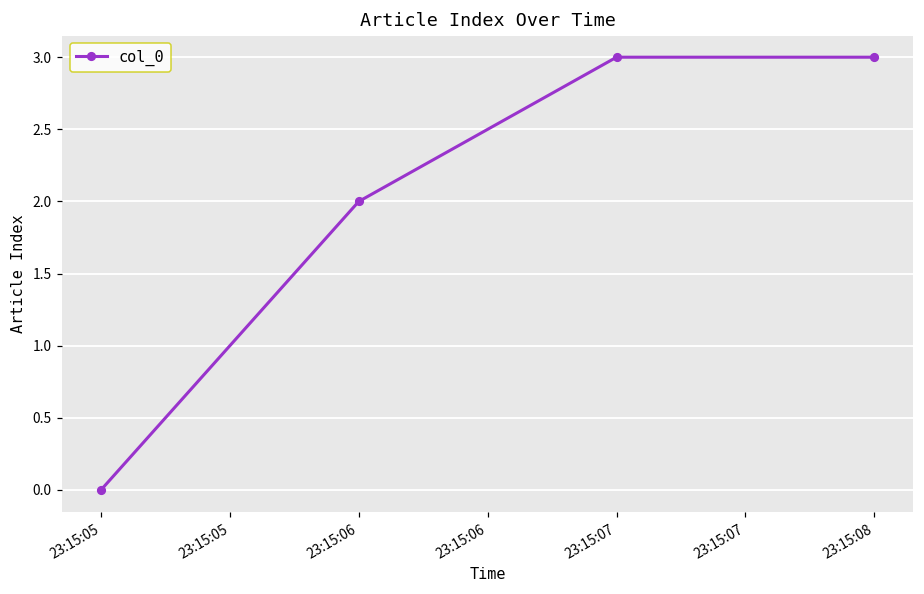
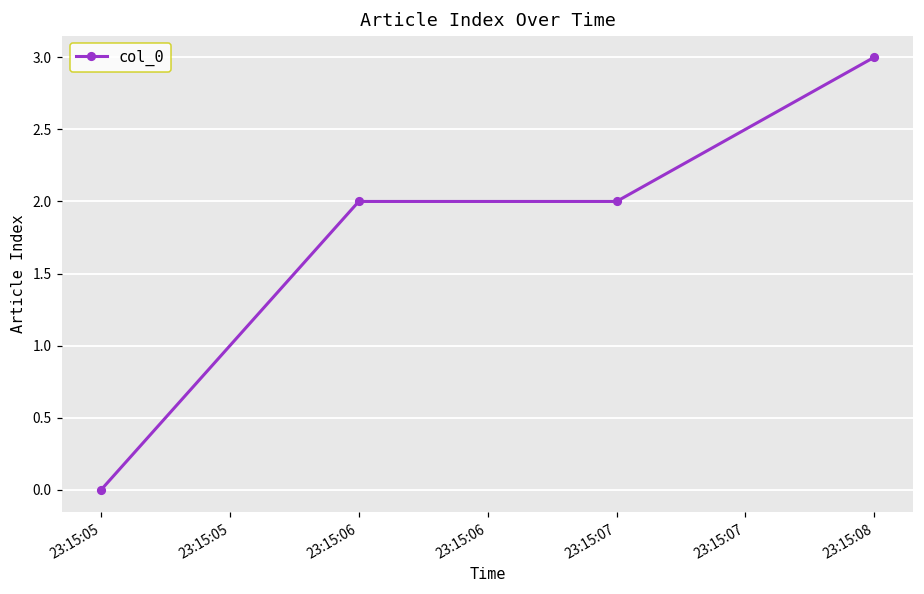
23:15:07: 3 -> 2
